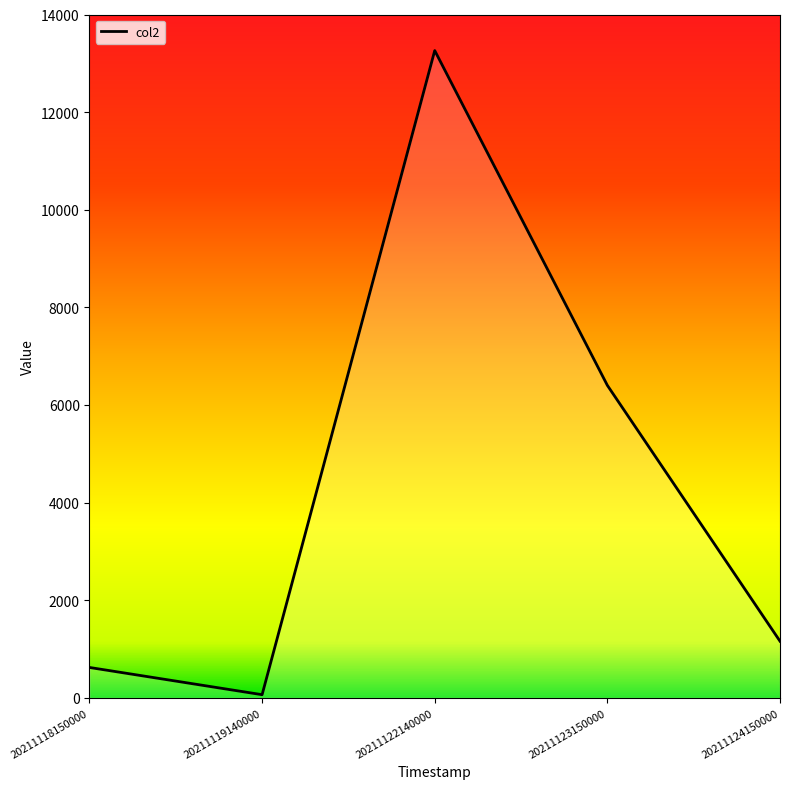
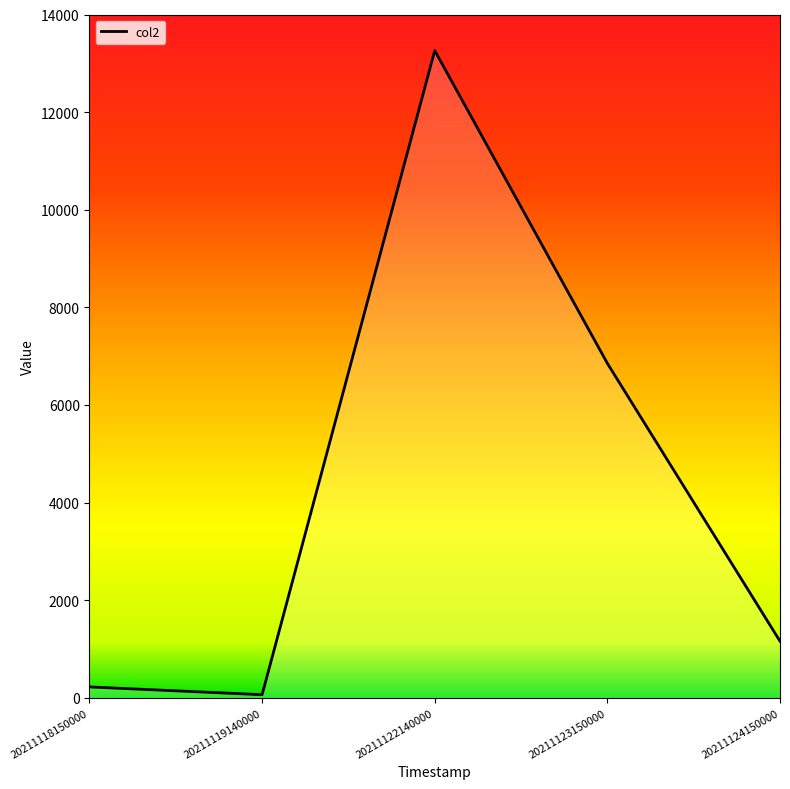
20211118150000: 600 -> 200
20211123150000: 6400 -> 6900
